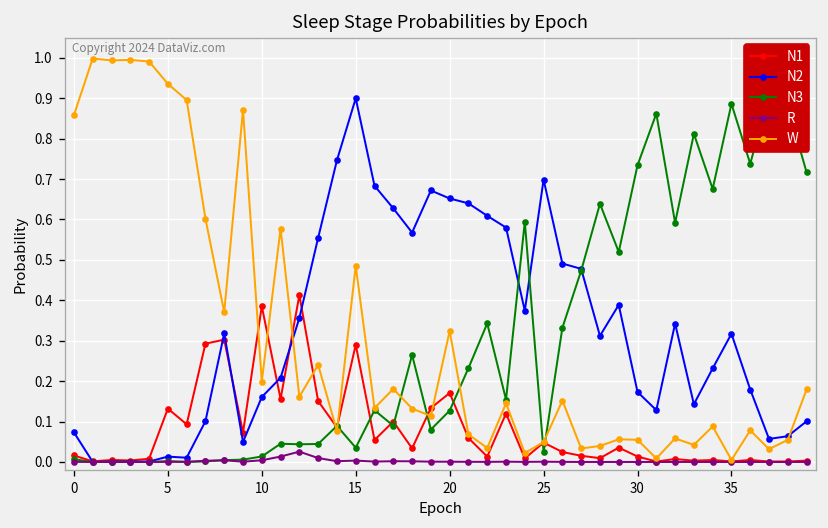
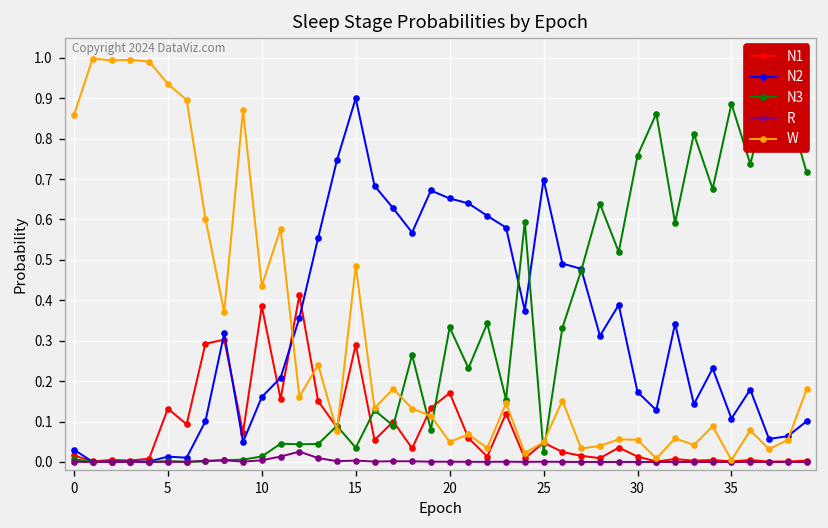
N2, 0: 0.07 -> 0.03
W, 10: 0.20 -> 0.44
N3, 20: 0.13 -> 0.33
W, 20: 0.32 -> 0.05
N3, 30: 0.73 -> 0.76
N2, 35: 0.32 -> 0.11
